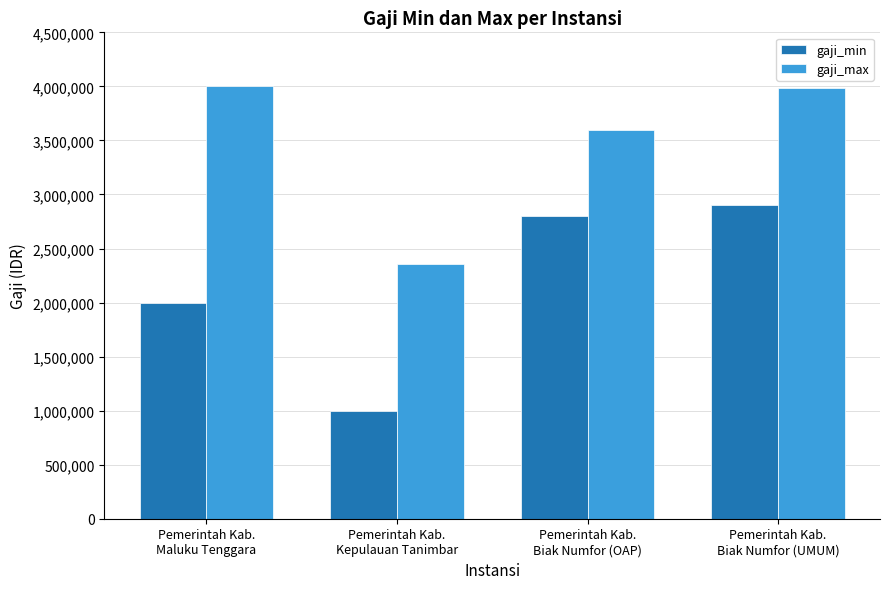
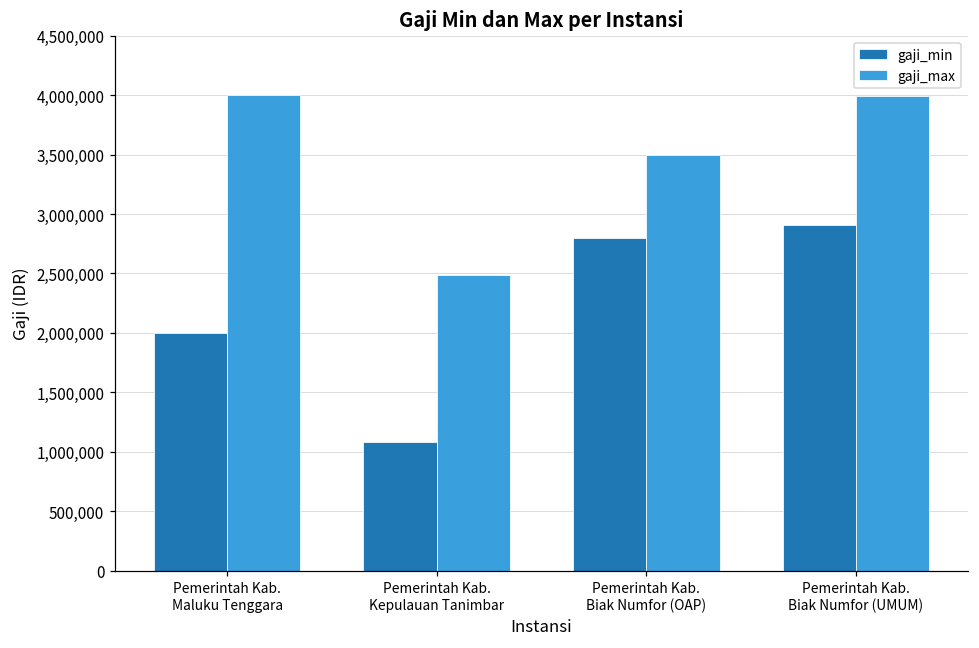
gaji_min, Pemerintah Kab. Kepulauan Tanimbar: 1,000,000 -> 1,090,000
gaji_max, Pemerintah Kab. Kepulauan Tanimbar: 2,360,000 -> 2,490,000
gaji_max, Pemerintah Kab. Biak Numfor (OAP): 3,600,000 -> 3,500,000
